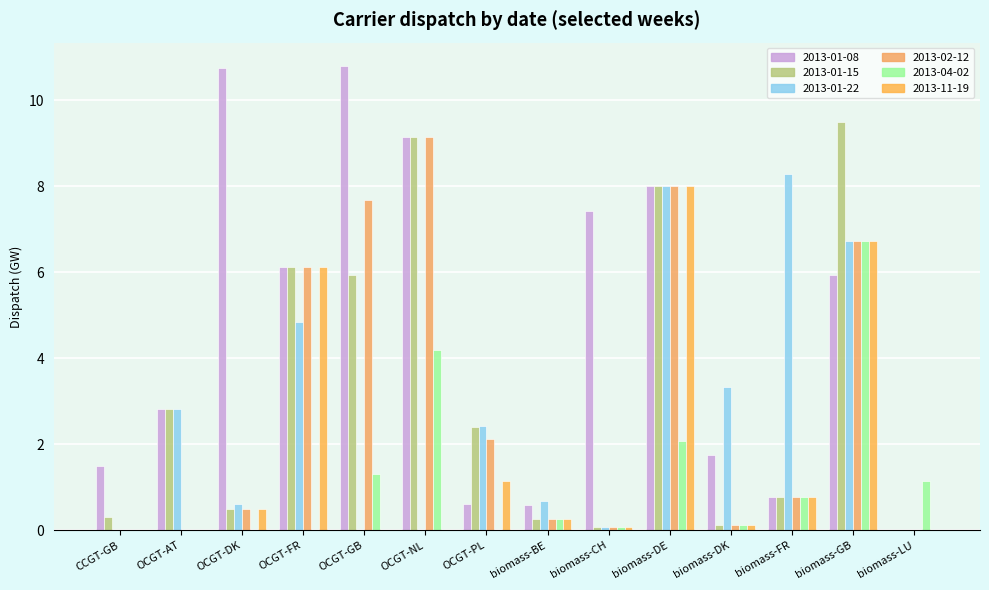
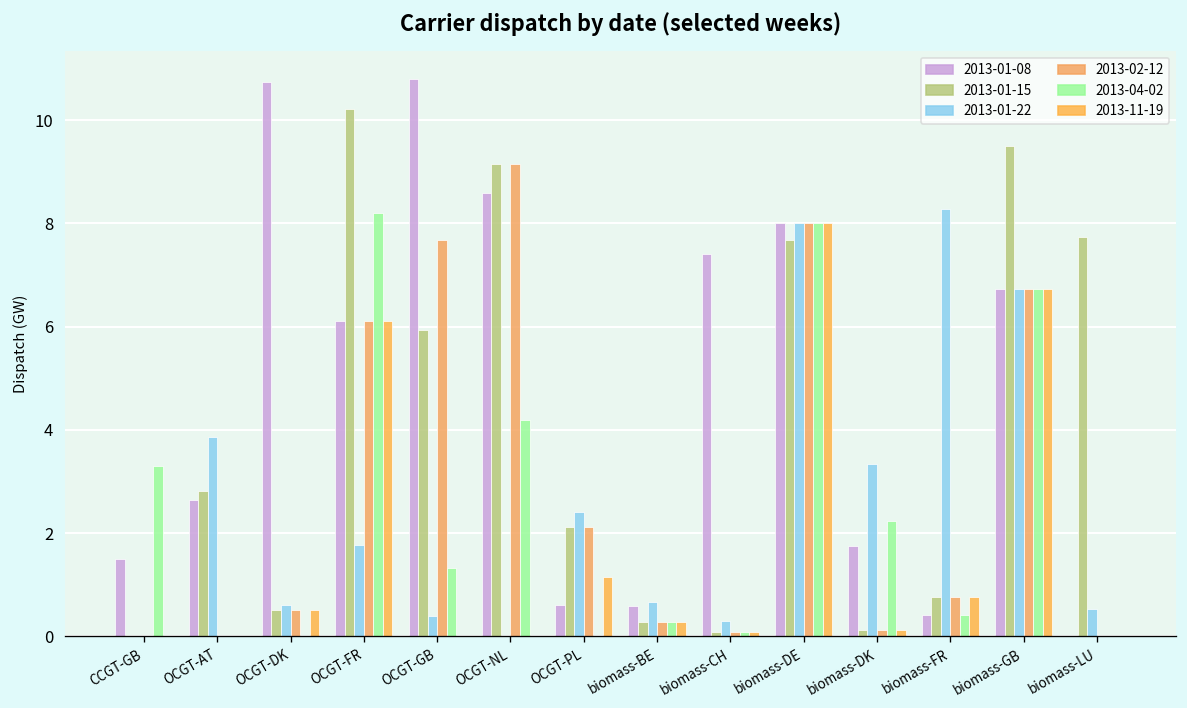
2013-01-15, CCGT-GB: 0.3 -> 0.0
2013-04-02, CCGT-GB: 0.0 -> 3.3
2013-01-08, OCGT-AT: 2.8 -> 2.6
2013-01-22, OCGT-AT: 2.8 -> 3.9
2013-01-15, OCGT-FR: 6.1 -> 10.2
2013-01-22, OCGT-FR: 4.8 -> 1.8
2013-04-02, OCGT-FR: 0.0 -> 8.2
2013-01-22, OCGT-GB: 0.0 -> 0.4
2013-01-08, OCGT-NL: 9.2 -> 8.6
2013-01-15, OCGT-PL: 2.4 -> 2.1
2013-01-22, biomass-CH: 0.1 -> 0.3
2013-01-15, biomass-DE: 8.0 -> 7.7
2013-04-02, biomass-DE: 2.1 -> 8.0
2013-04-02, biomass-DK: 0.1 -> 2.2
2013-01-08, biomass-FR: 0.8 -> 0.4
2013-04-02, biomass-FR: 0.8 -> 0.4
2013-01-08, biomass-GB: 5.9 -> 6.7
2013-01-15, biomass-LU: 0.0 -> 7.7
2013-01-22, biomass-LU: 0.0 -> 0.5
2013-04-02, biomass-LU: 1.1 -> 0.0
